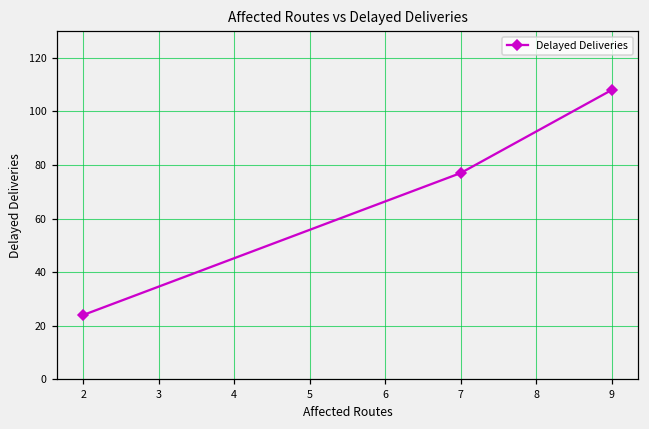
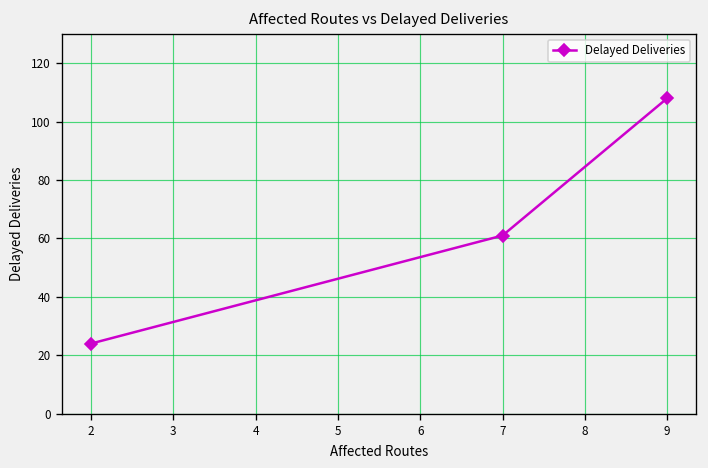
7: 77 -> 61
